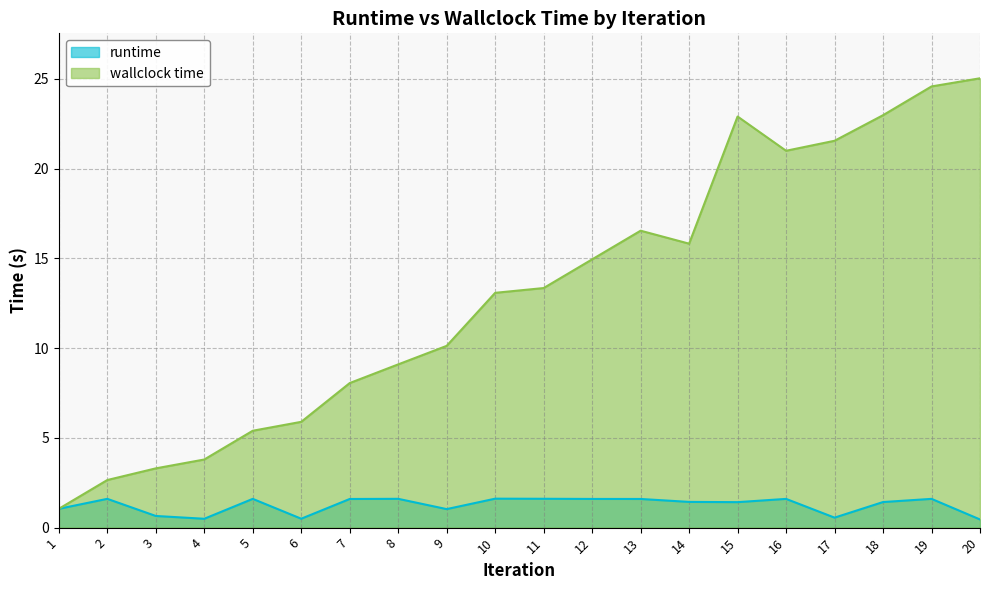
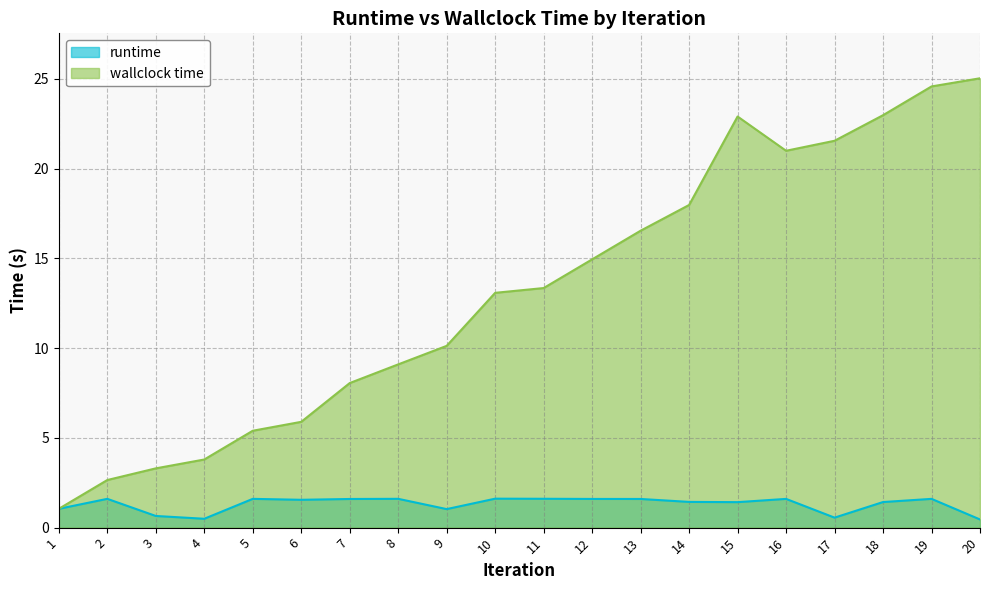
runtime, 6: 0.5 -> 1.6
wallclock time, 14: 15.8 -> 18.0
